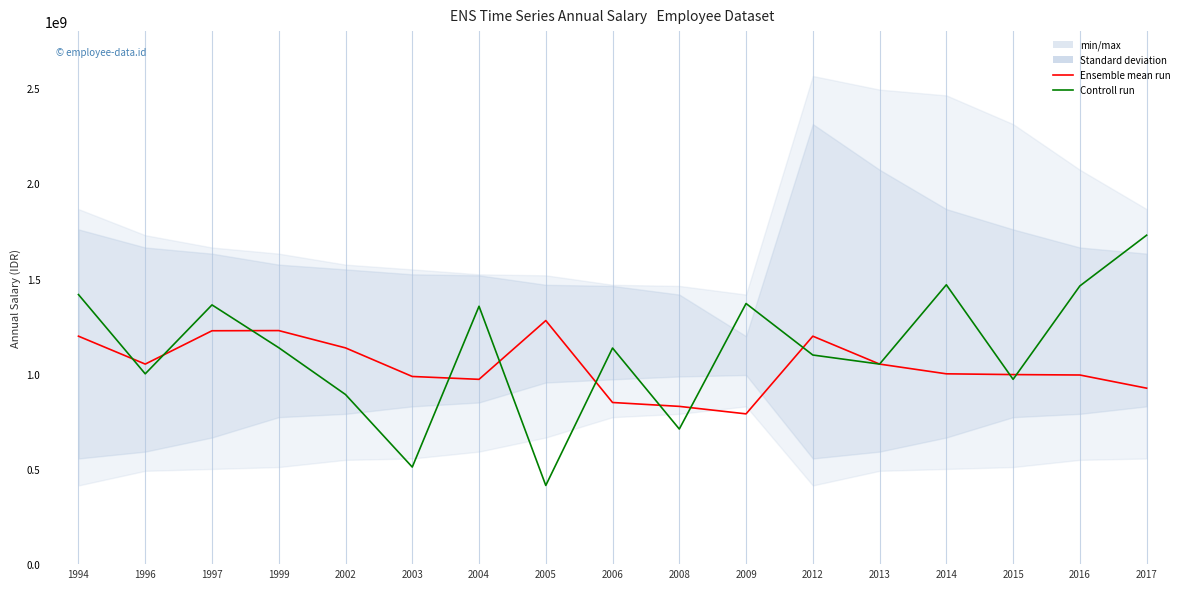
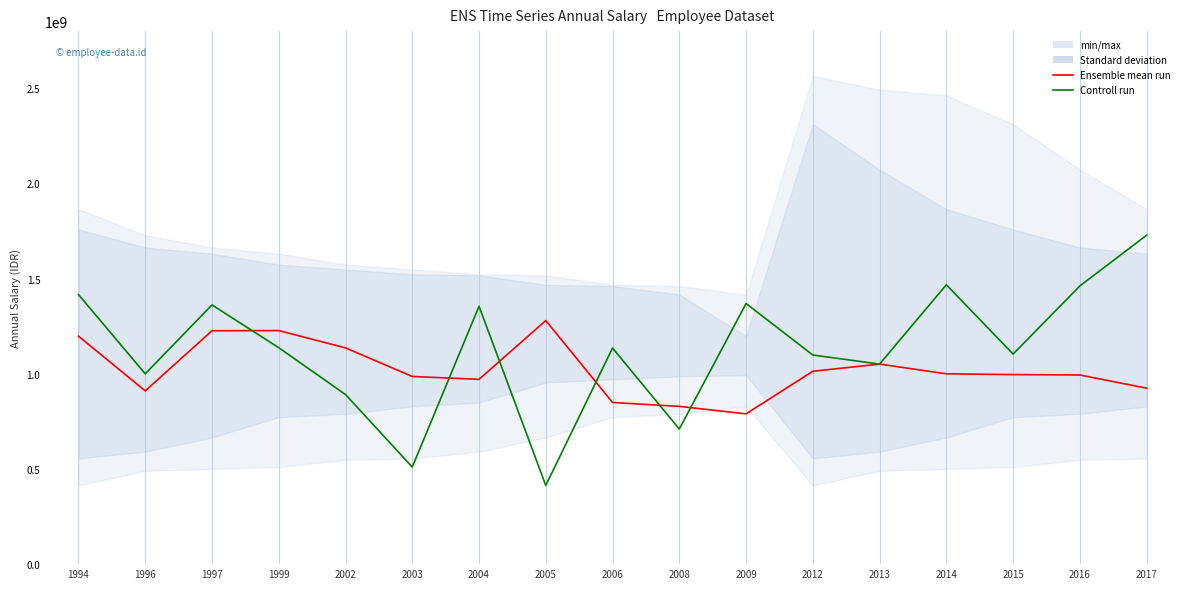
Ensemble mean run, 1996: 1050000000 -> 910000000
Ensemble mean run, 2012: 1200000000 -> 1010000000
Controll run, 2015: 970000000 -> 1100000000
